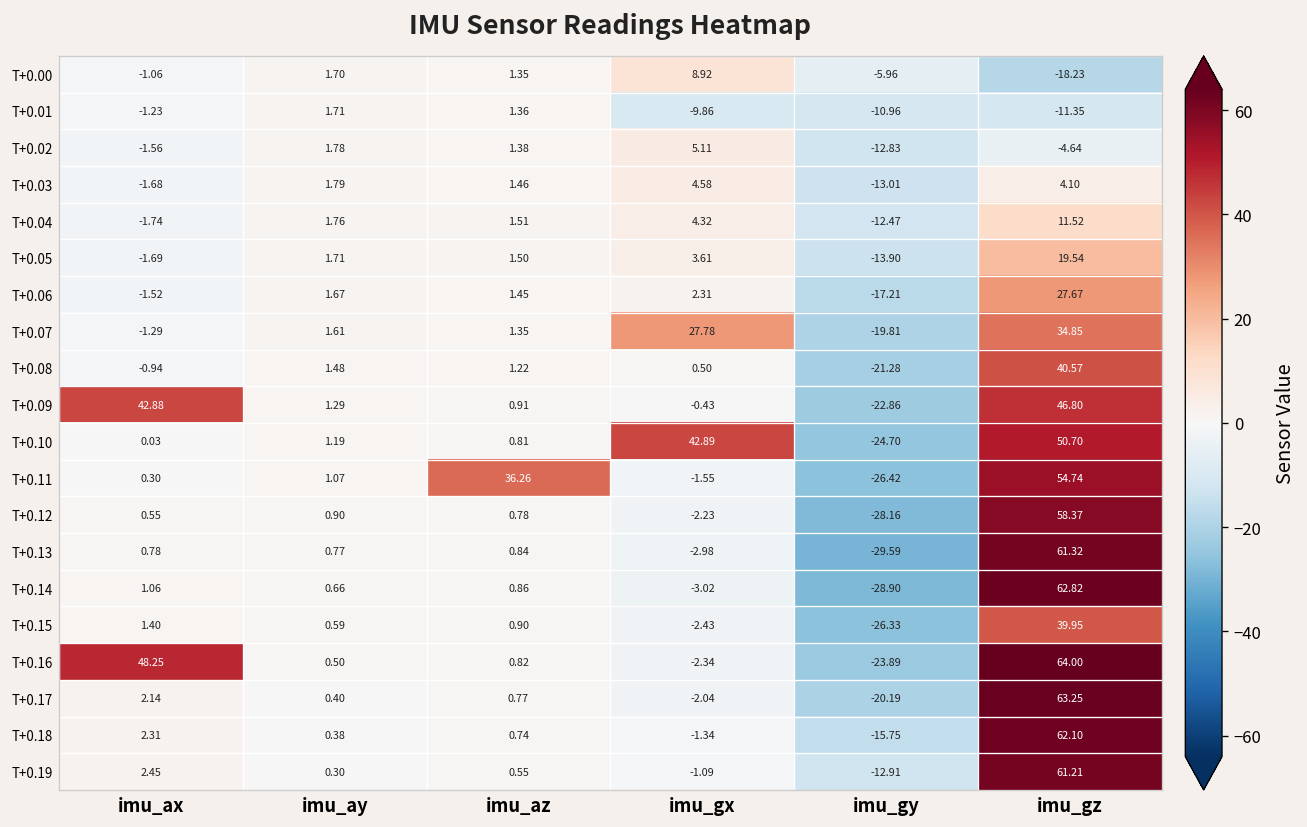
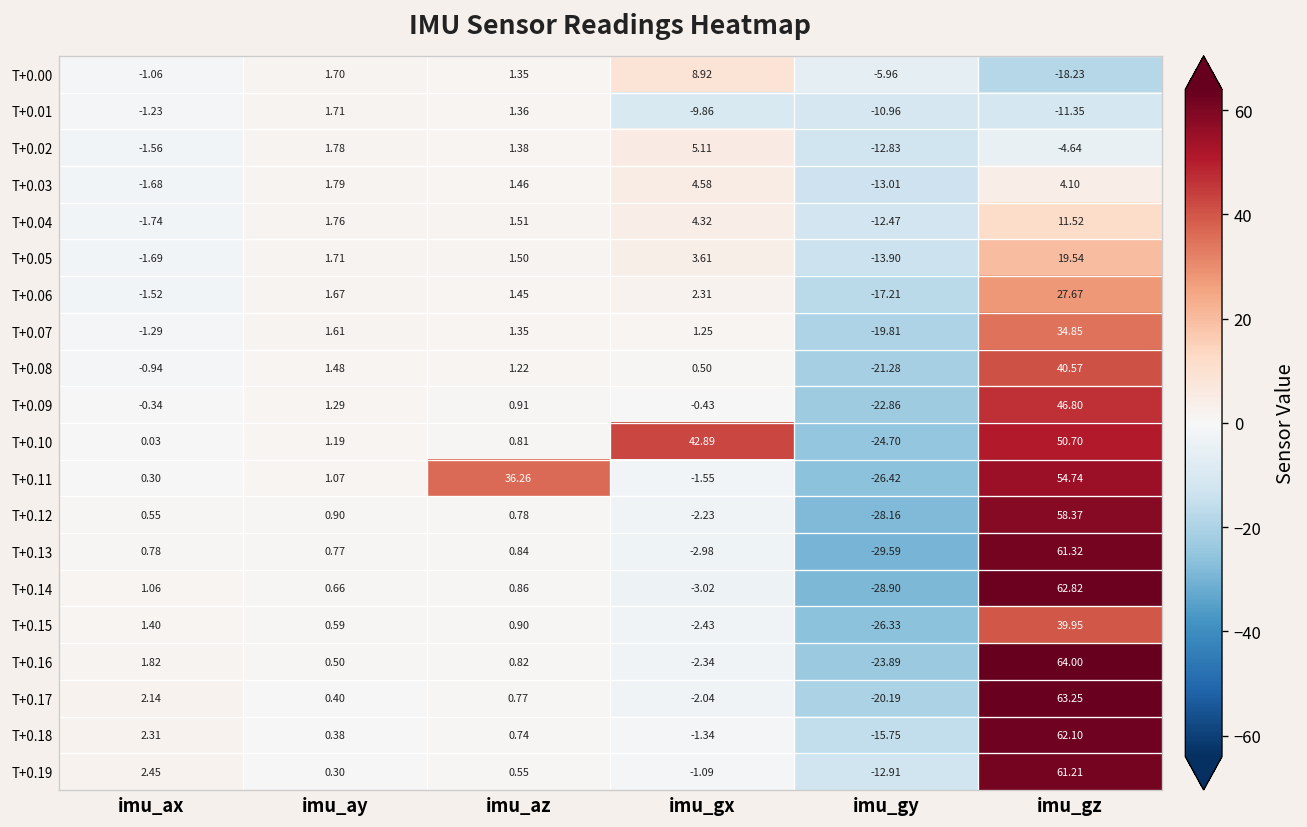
T+0.07, imu_gx: 27.78 -> 1.25
T+0.09, imu_ax: 42.88 -> -0.34
T+0.16, imu_ax: 48.25 -> 1.82
